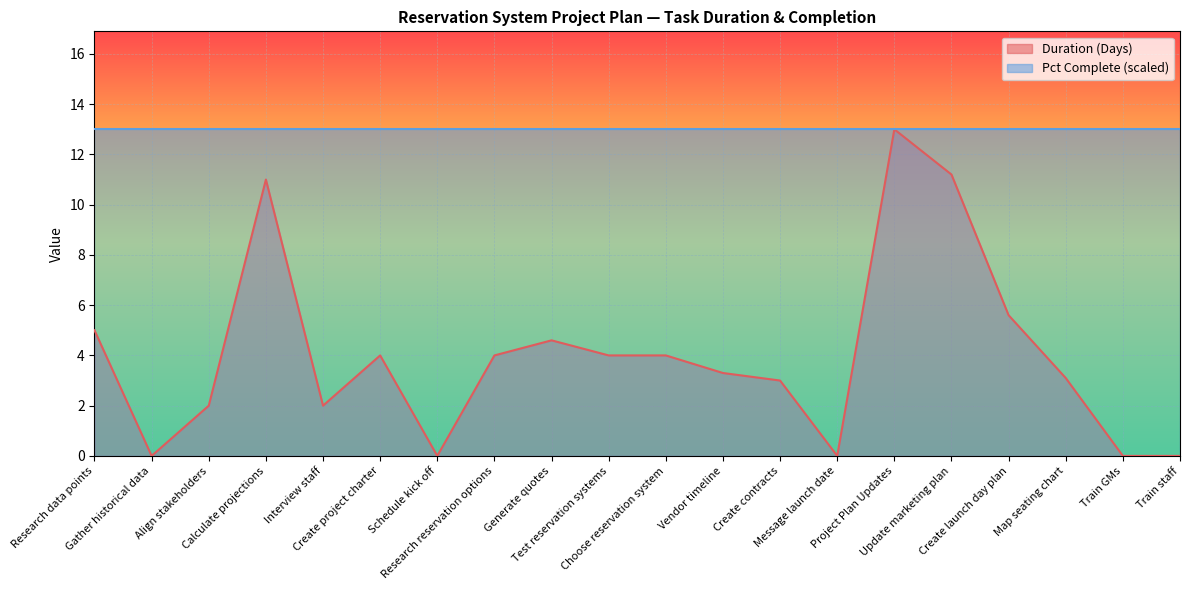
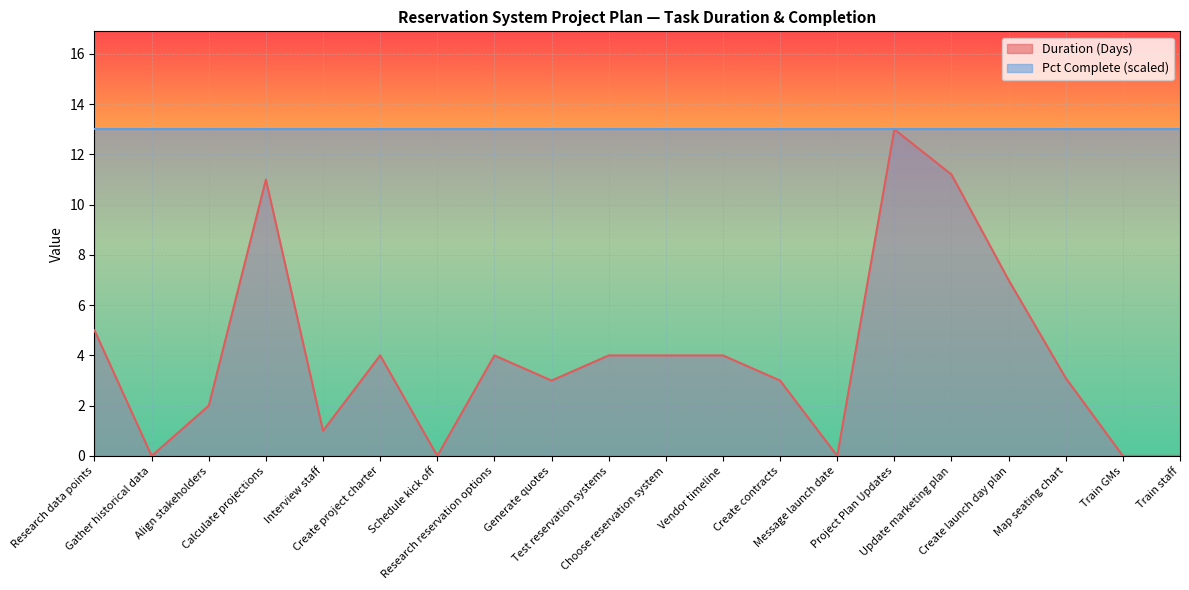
Duration (Days), Interview staff: 2 -> 1
Duration (Days), Generate quotes: 4.6 -> 3.0
Duration (Days), Vendor timeline: 3.3 -> 4.0
Duration (Days), Create launch day plan: 5.6 -> 7.0
